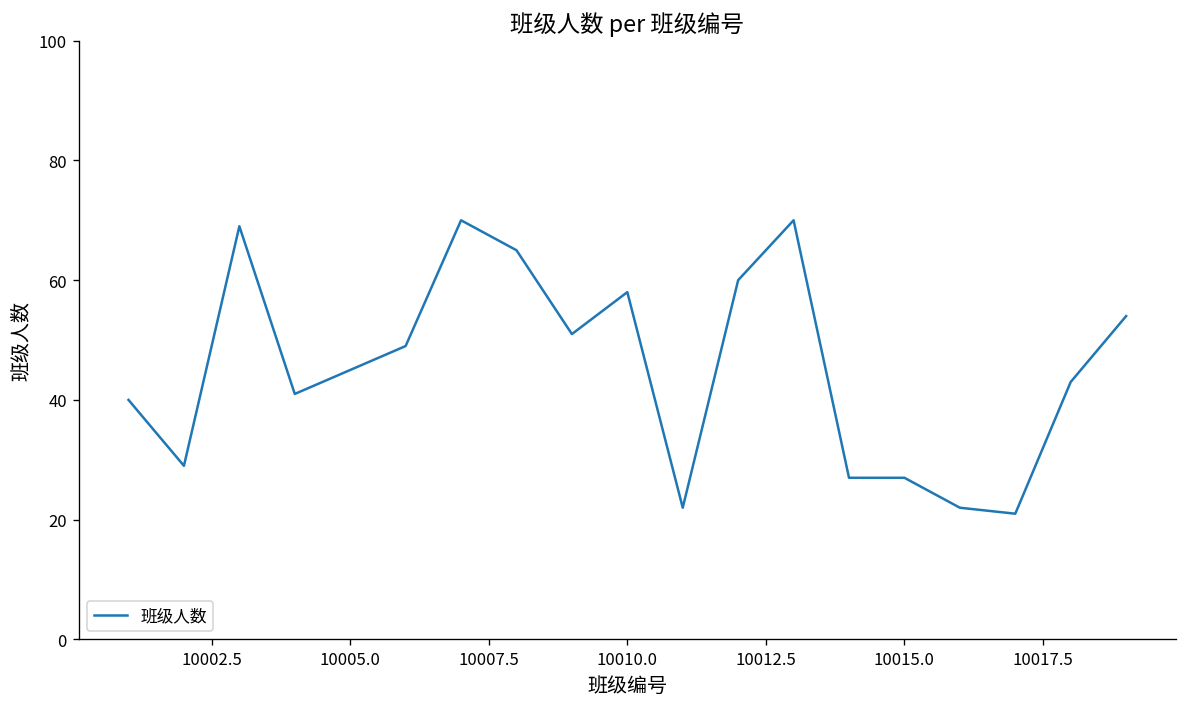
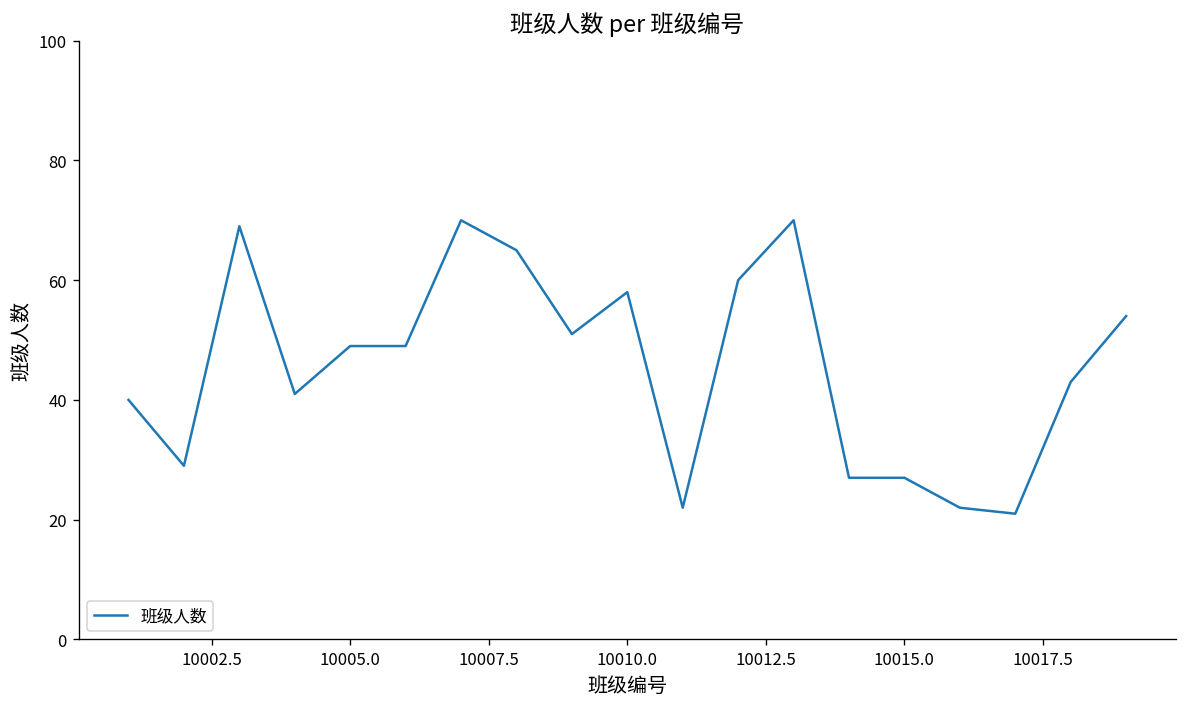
10005.0: 45 -> 49
